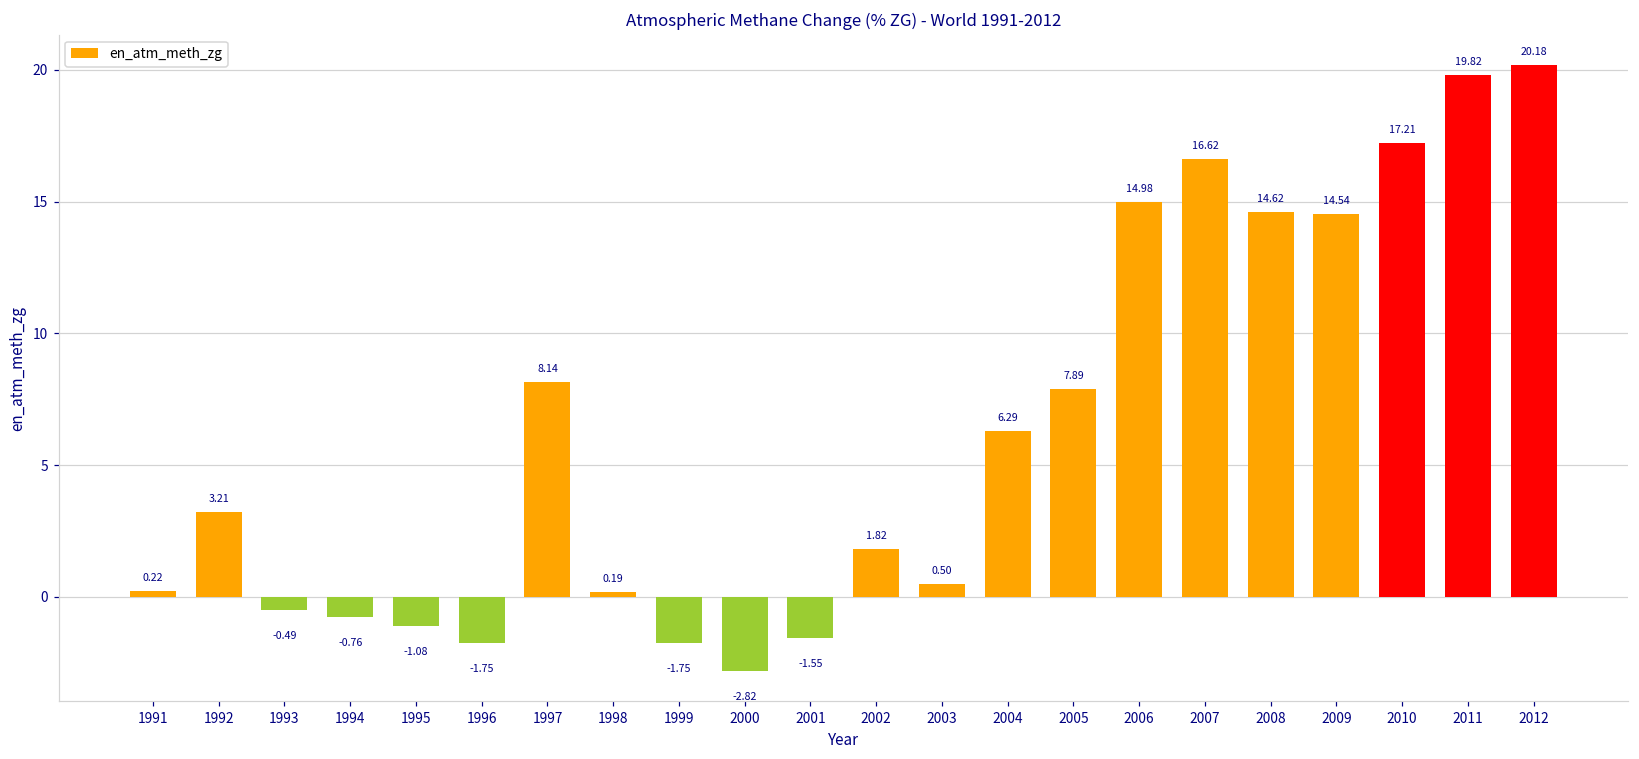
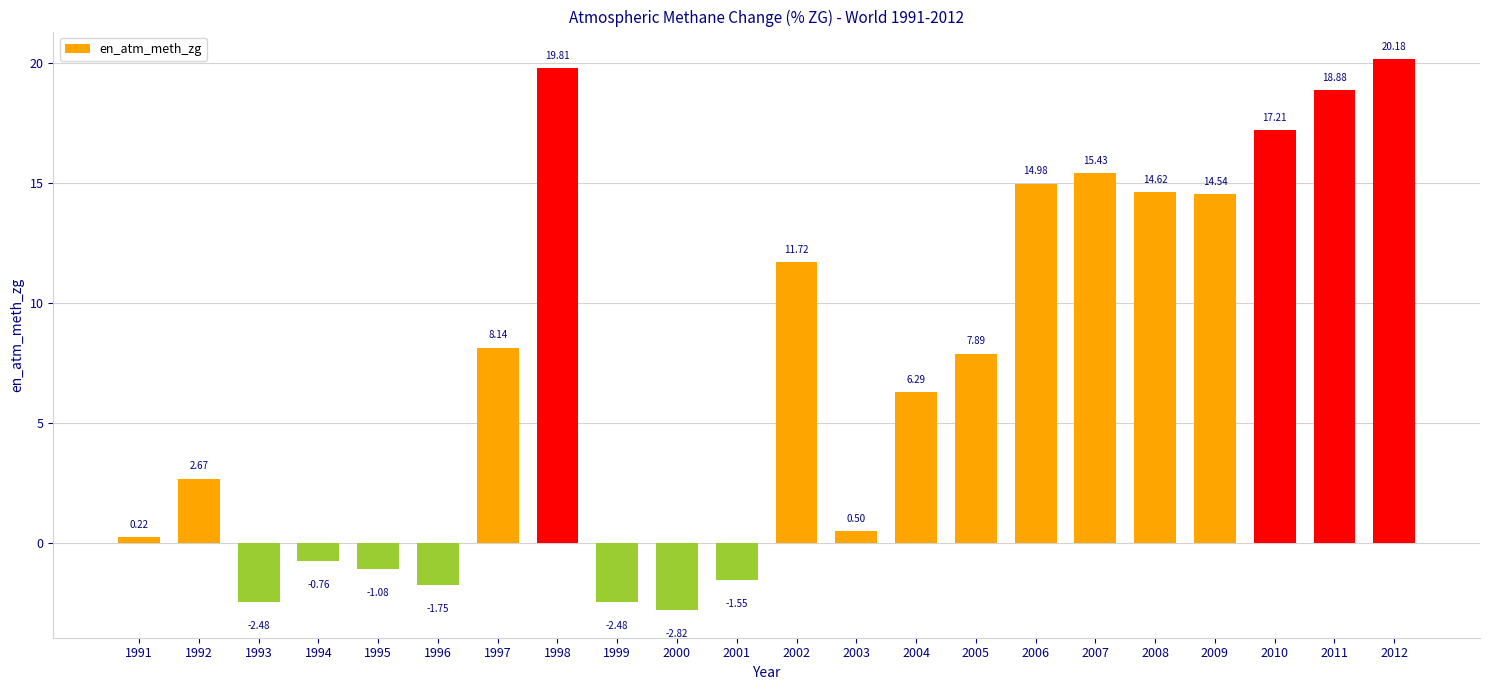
1992: 3.21 -> 2.67
1993: -0.49 -> -2.48
1998: 0.19 -> 19.81
1999: -1.75 -> -2.48
2002: 1.82 -> 11.72
2007: 16.62 -> 15.43
2011: 19.82 -> 18.88
